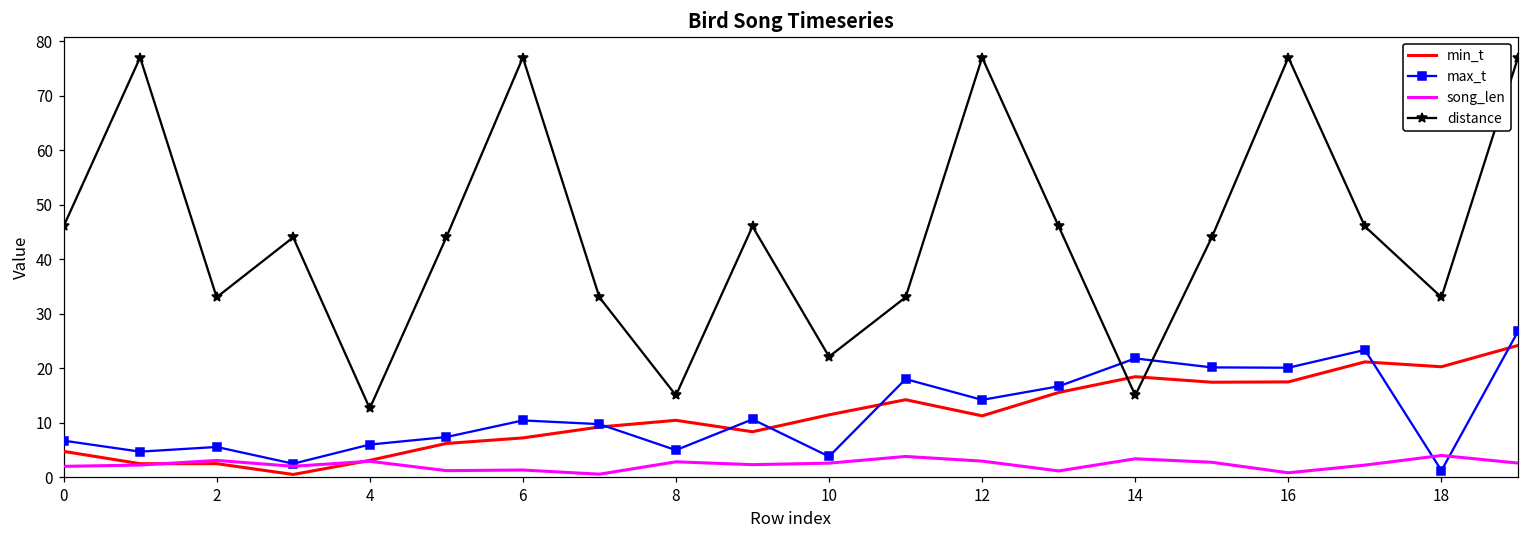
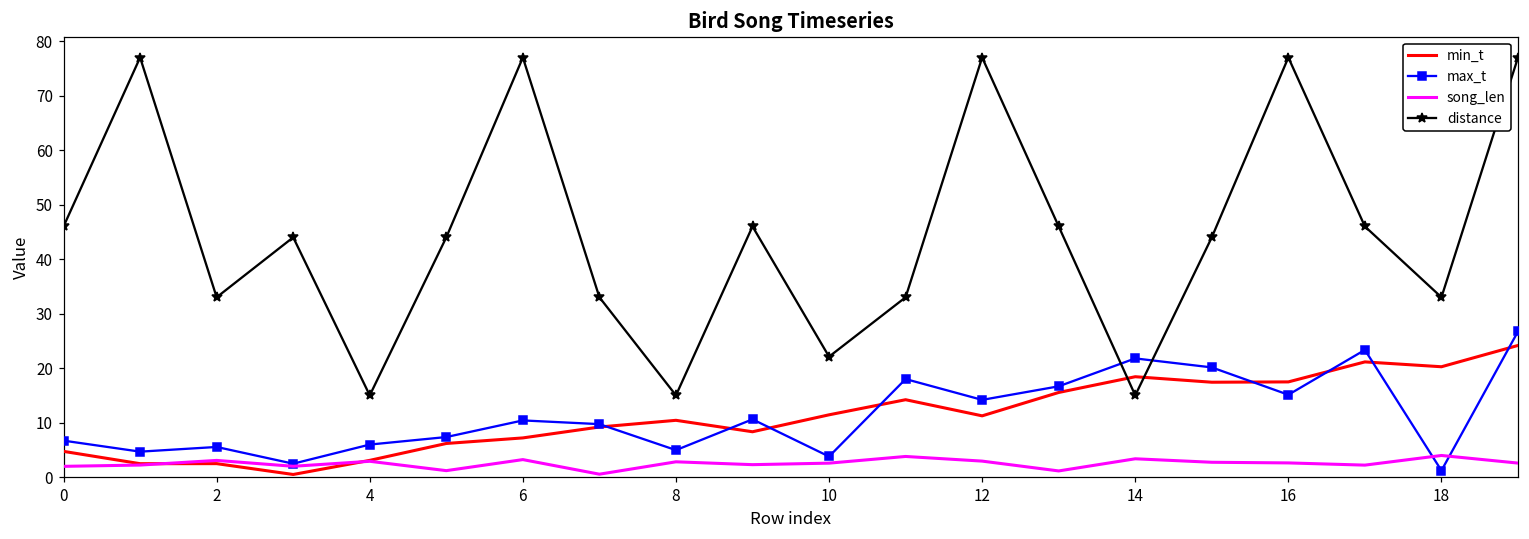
distance, 4: 13 -> 15
song_len, 6: 1 -> 3
max_t, 16: 20 -> 15
song_len, 16: 1 -> 3
